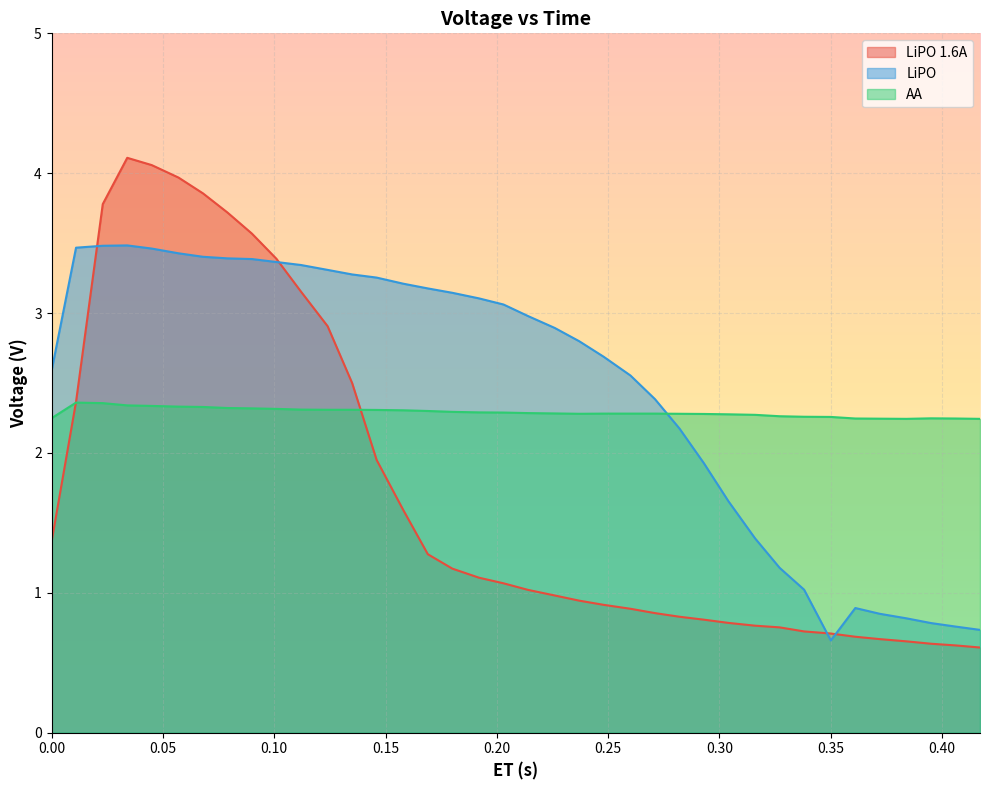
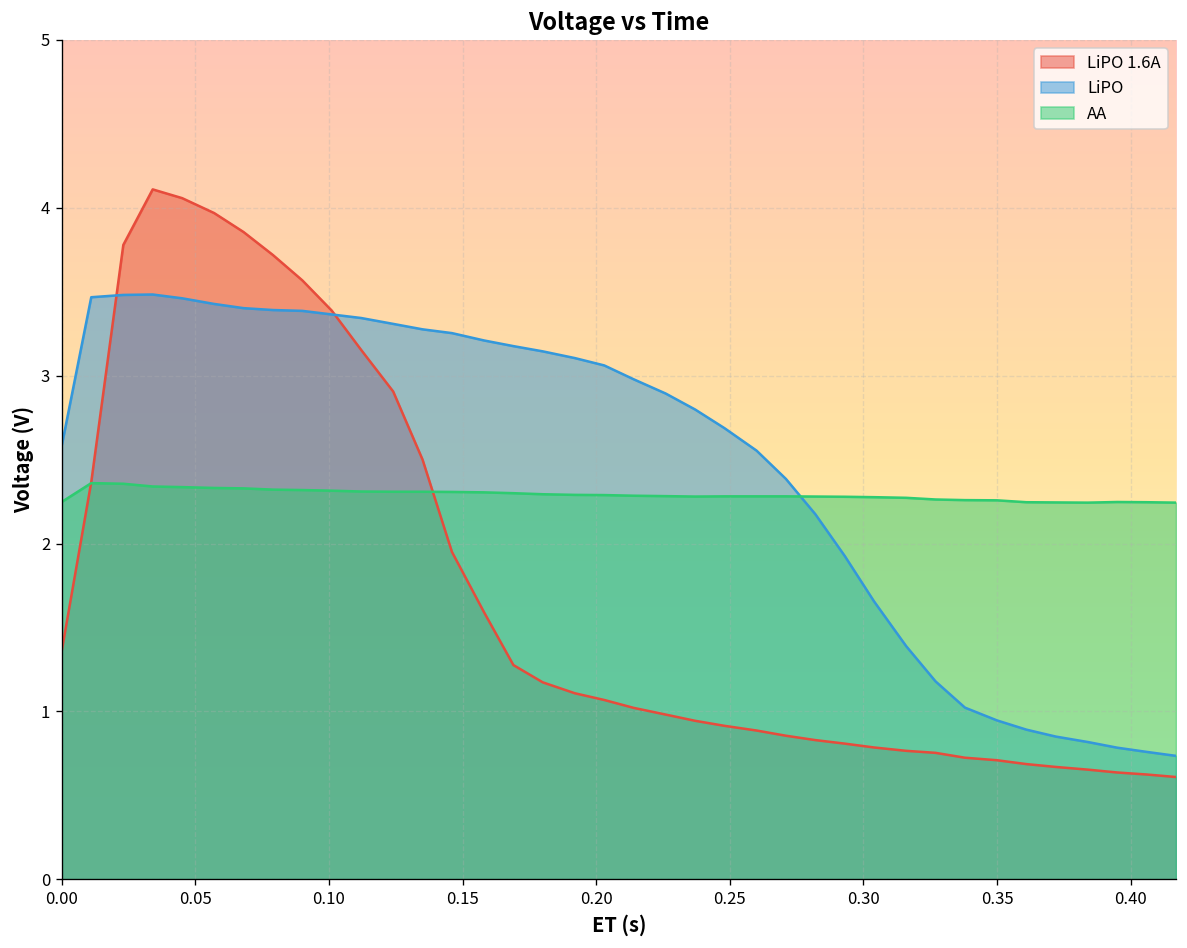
LiPO, 0.35: 0.66 -> 0.95
